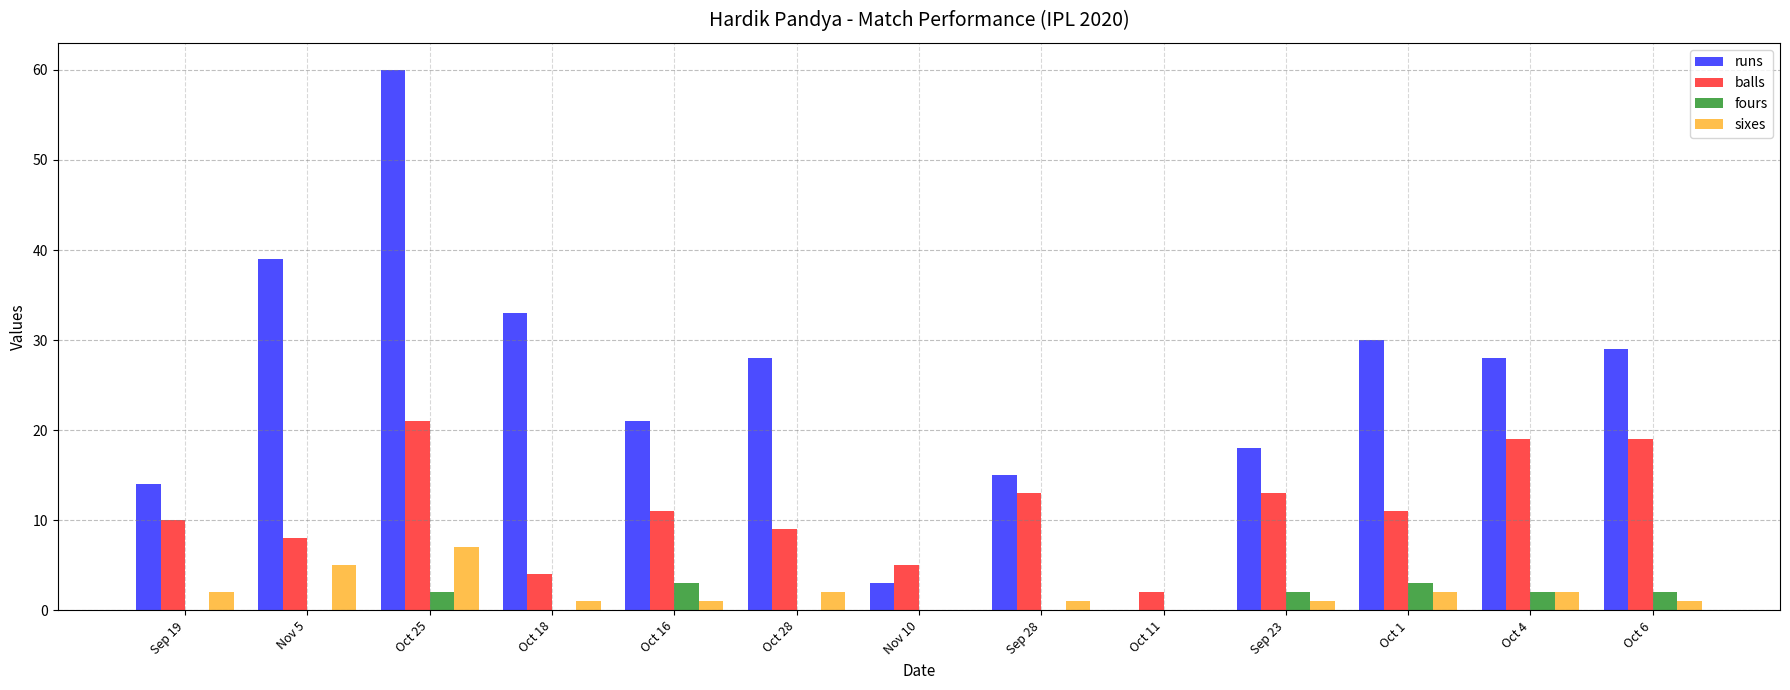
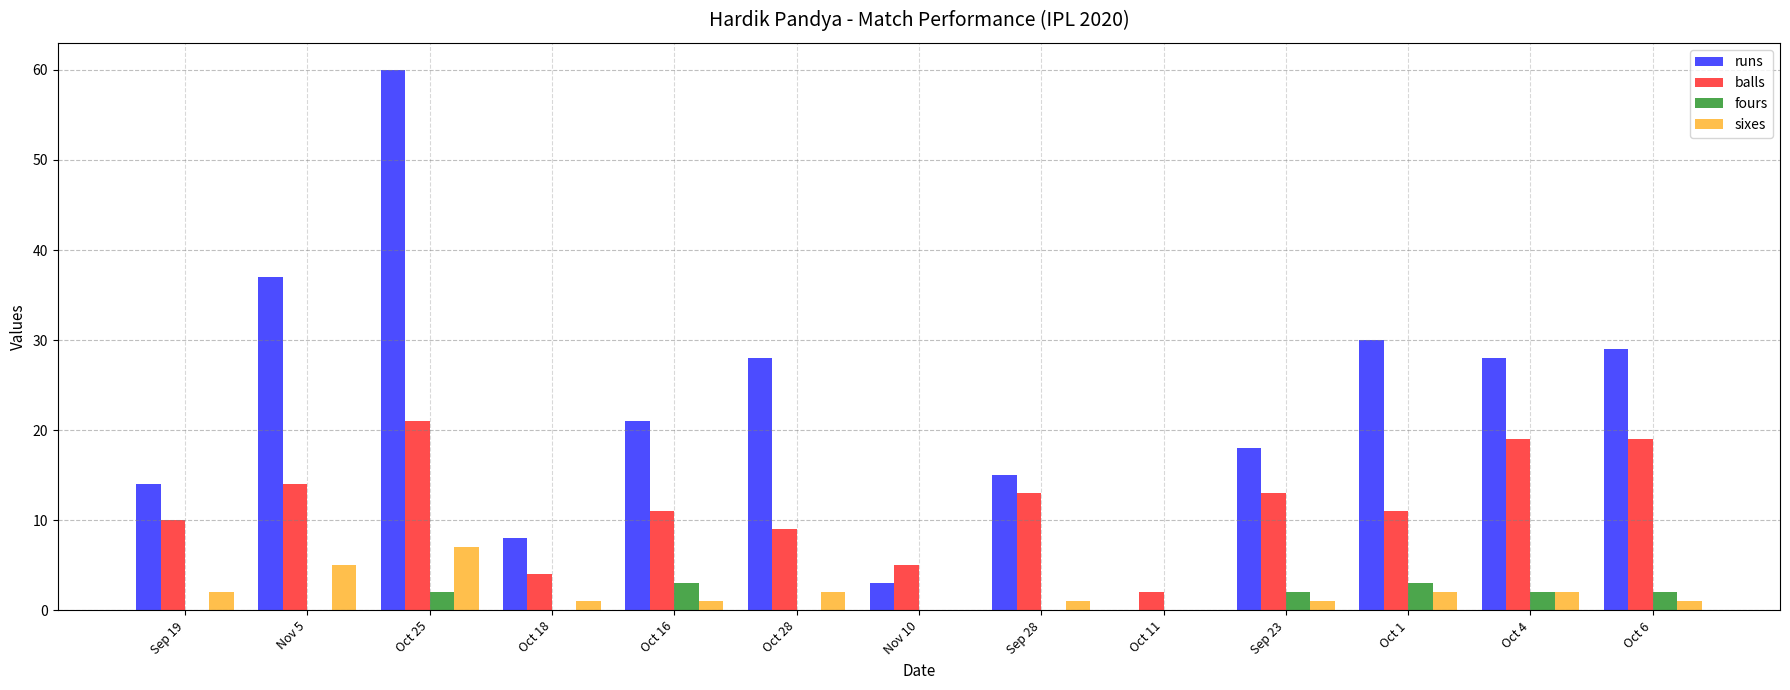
runs, Nov 5: 39 -> 37
balls, Nov 5: 8 -> 14
runs, Oct 18: 33 -> 8
